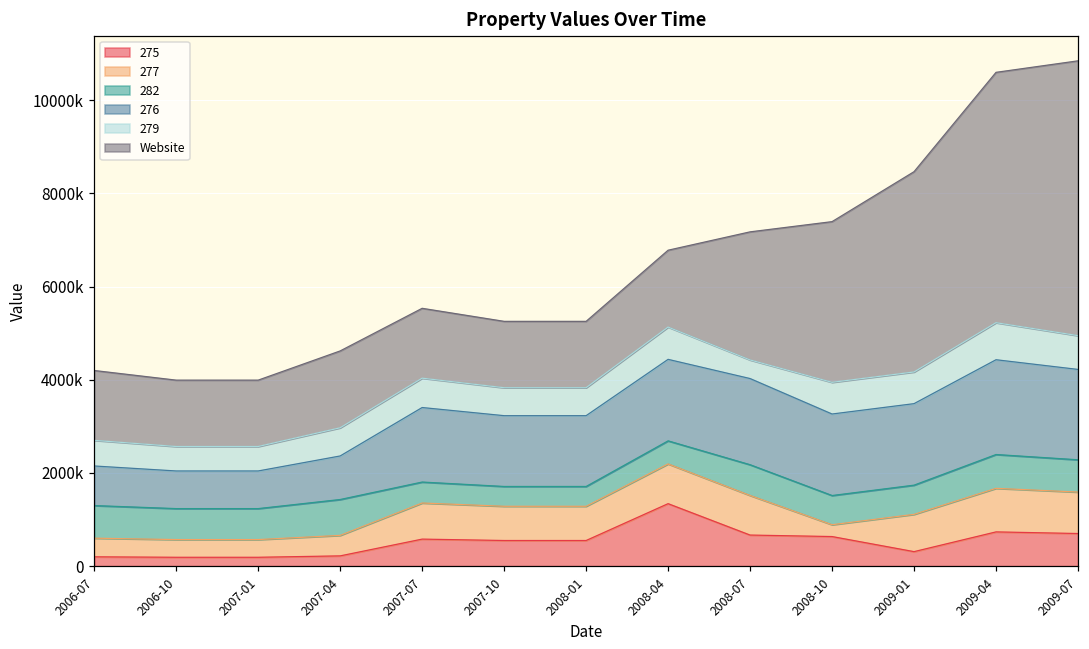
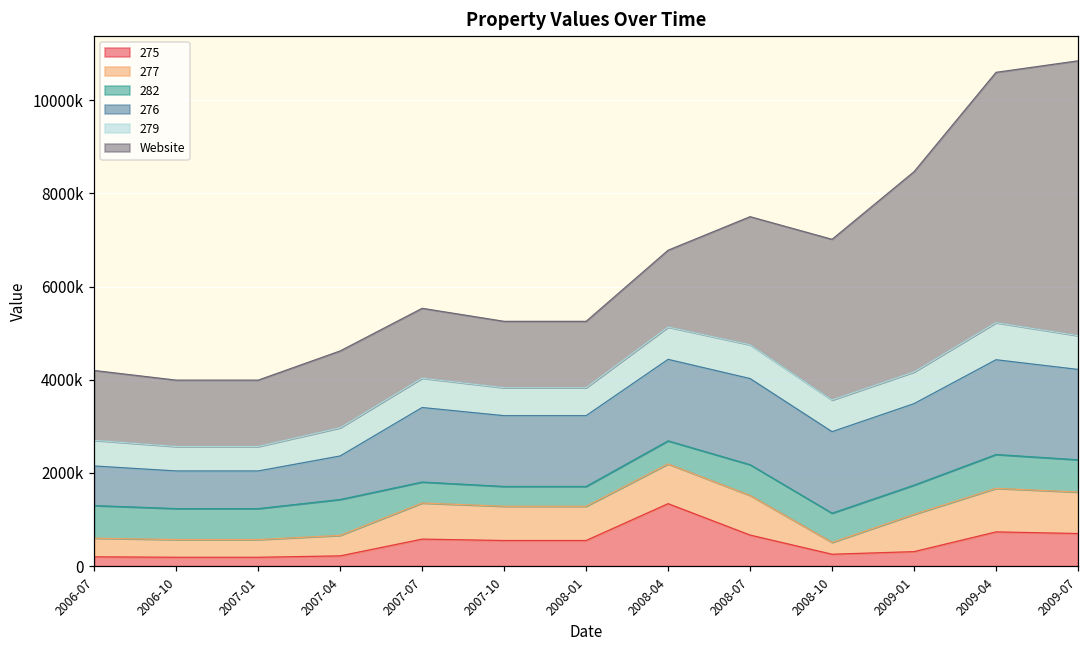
279, 2008-07: 400000 -> 700000
275, 2008-10: 600000 -> 300000
